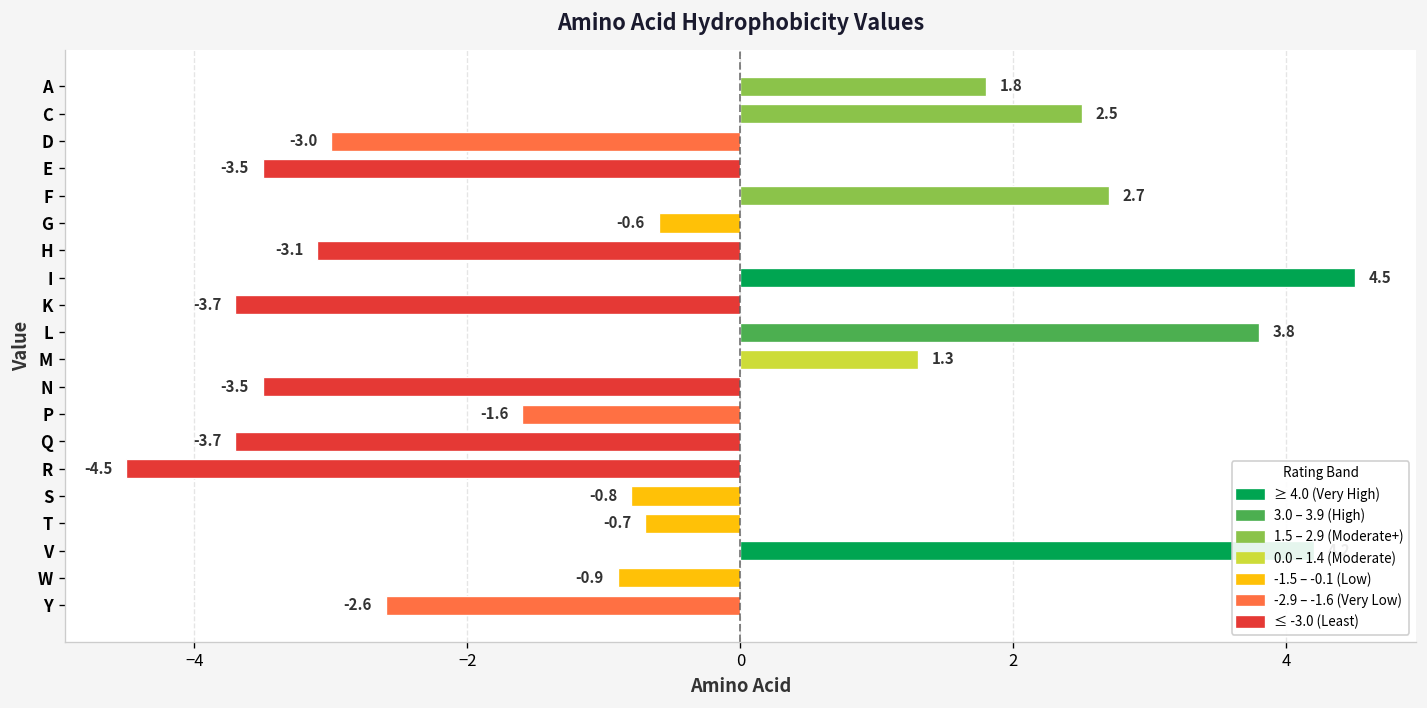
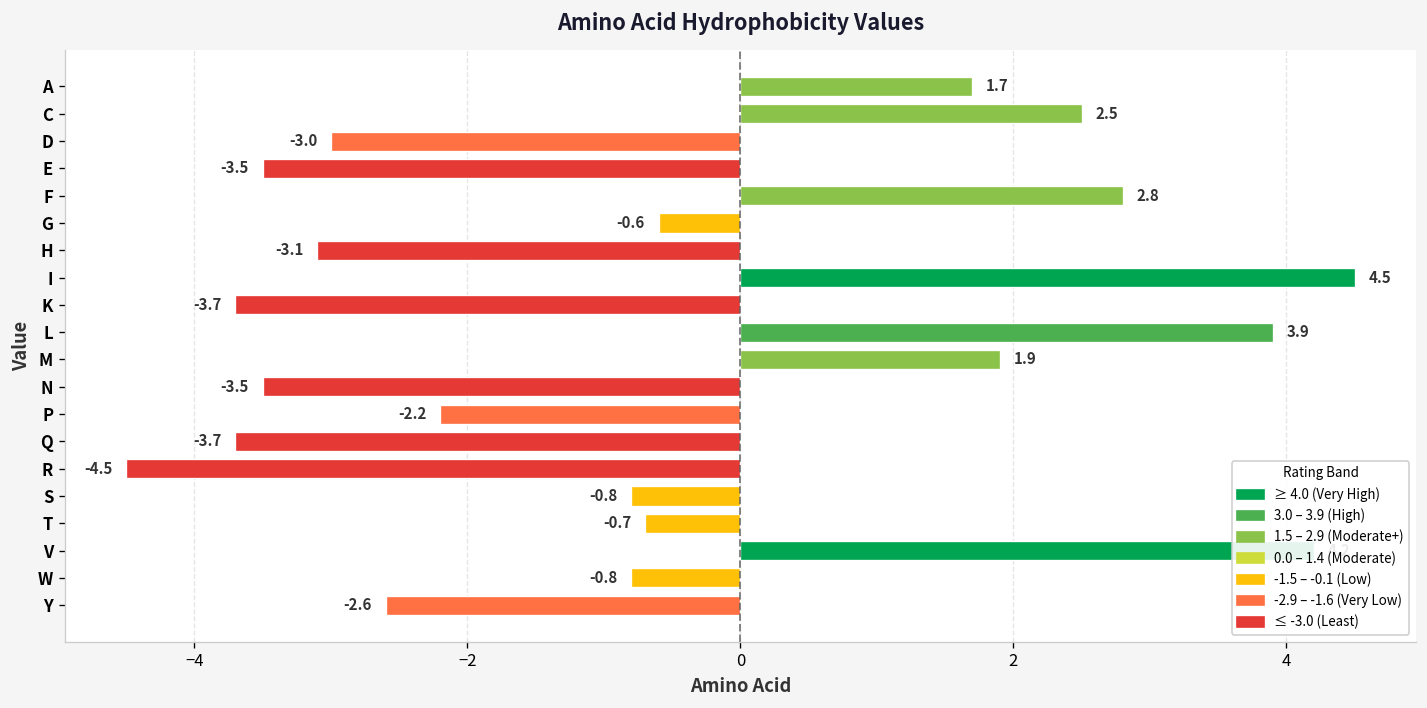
A: 1.8 -> 1.7
F: 2.7 -> 2.8
L: 3.8 -> 3.9
M: 1.3 -> 1.9
P: -1.6 -> -2.2
W: -0.9 -> -0.8
